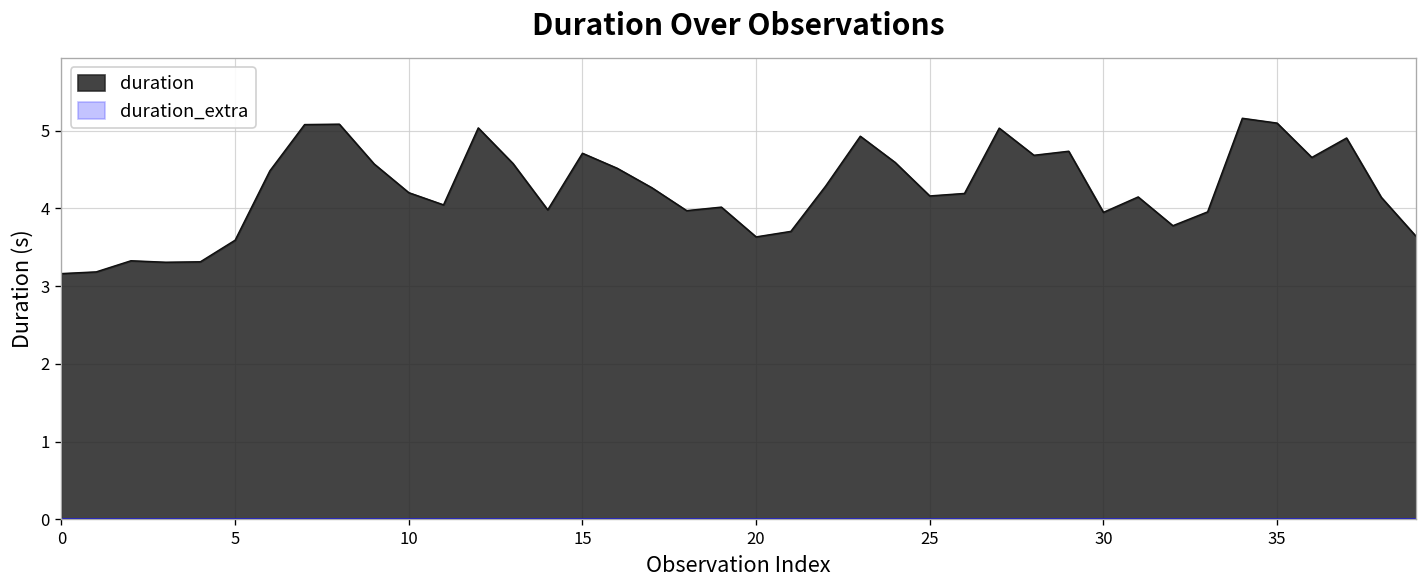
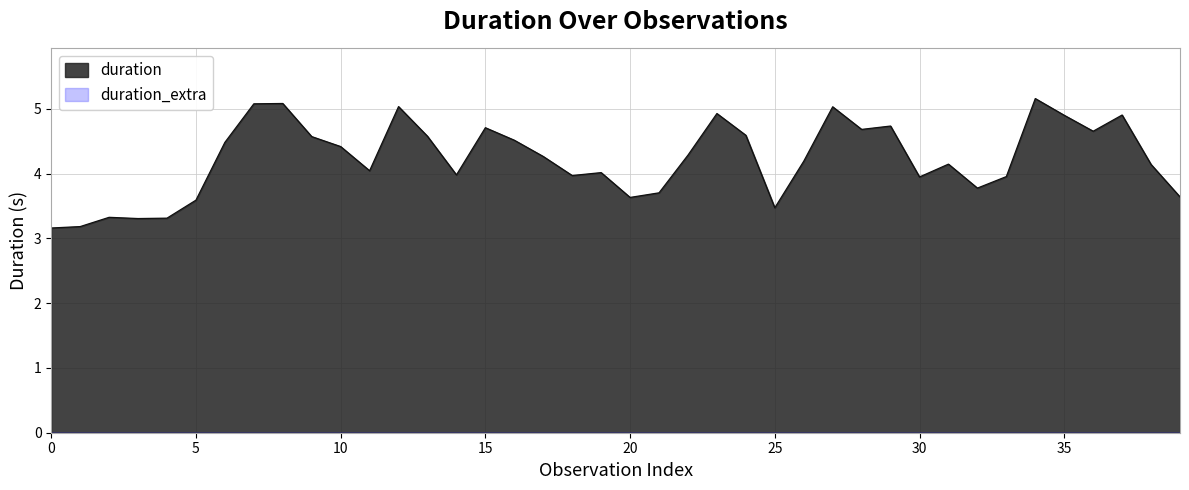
duration, 10: 4.2 -> 4.4
duration, 25: 4.2 -> 3.5
duration, 35: 5.1 -> 4.9
